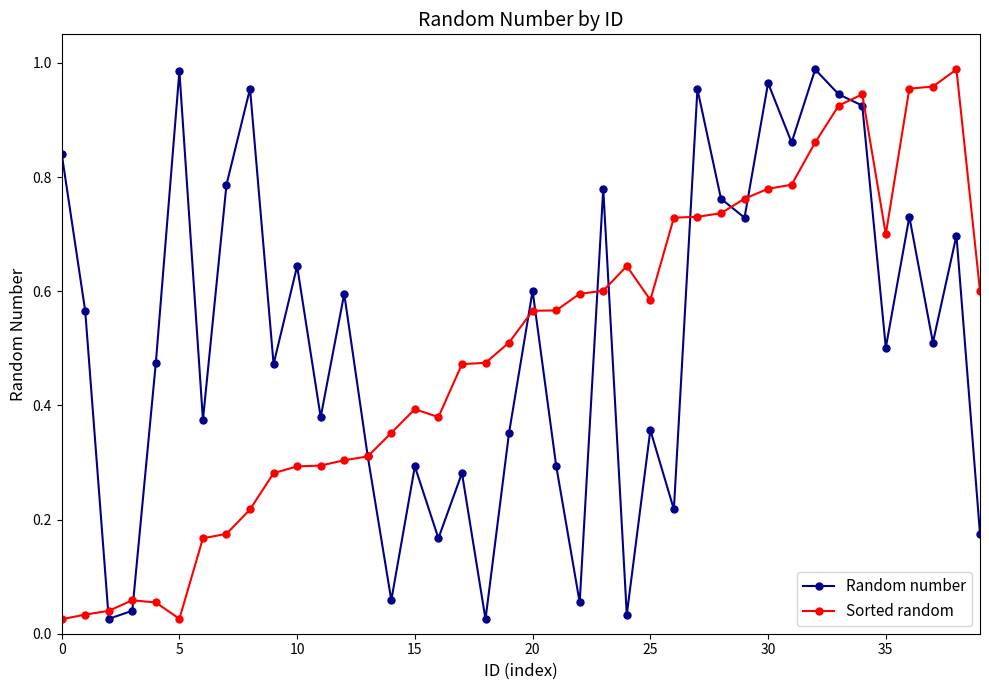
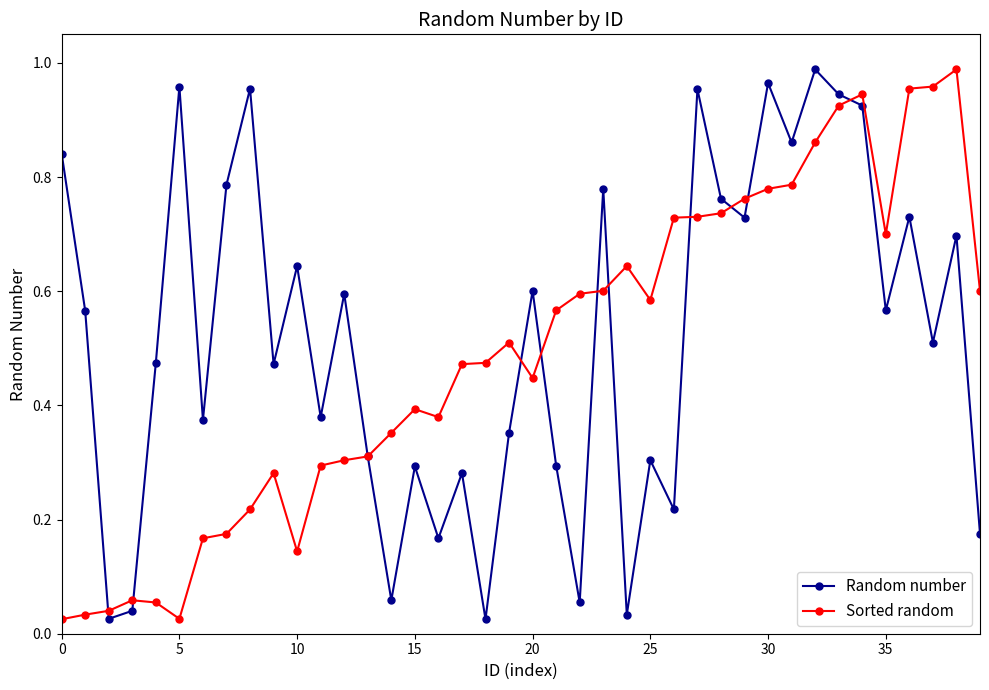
Random number, 5: 0.99 -> 0.96
Sorted random, 10: 0.29 -> 0.14
Sorted random, 20: 0.57 -> 0.45
Random number, 25: 0.36 -> 0.30
Random number, 35: 0.50 -> 0.57
